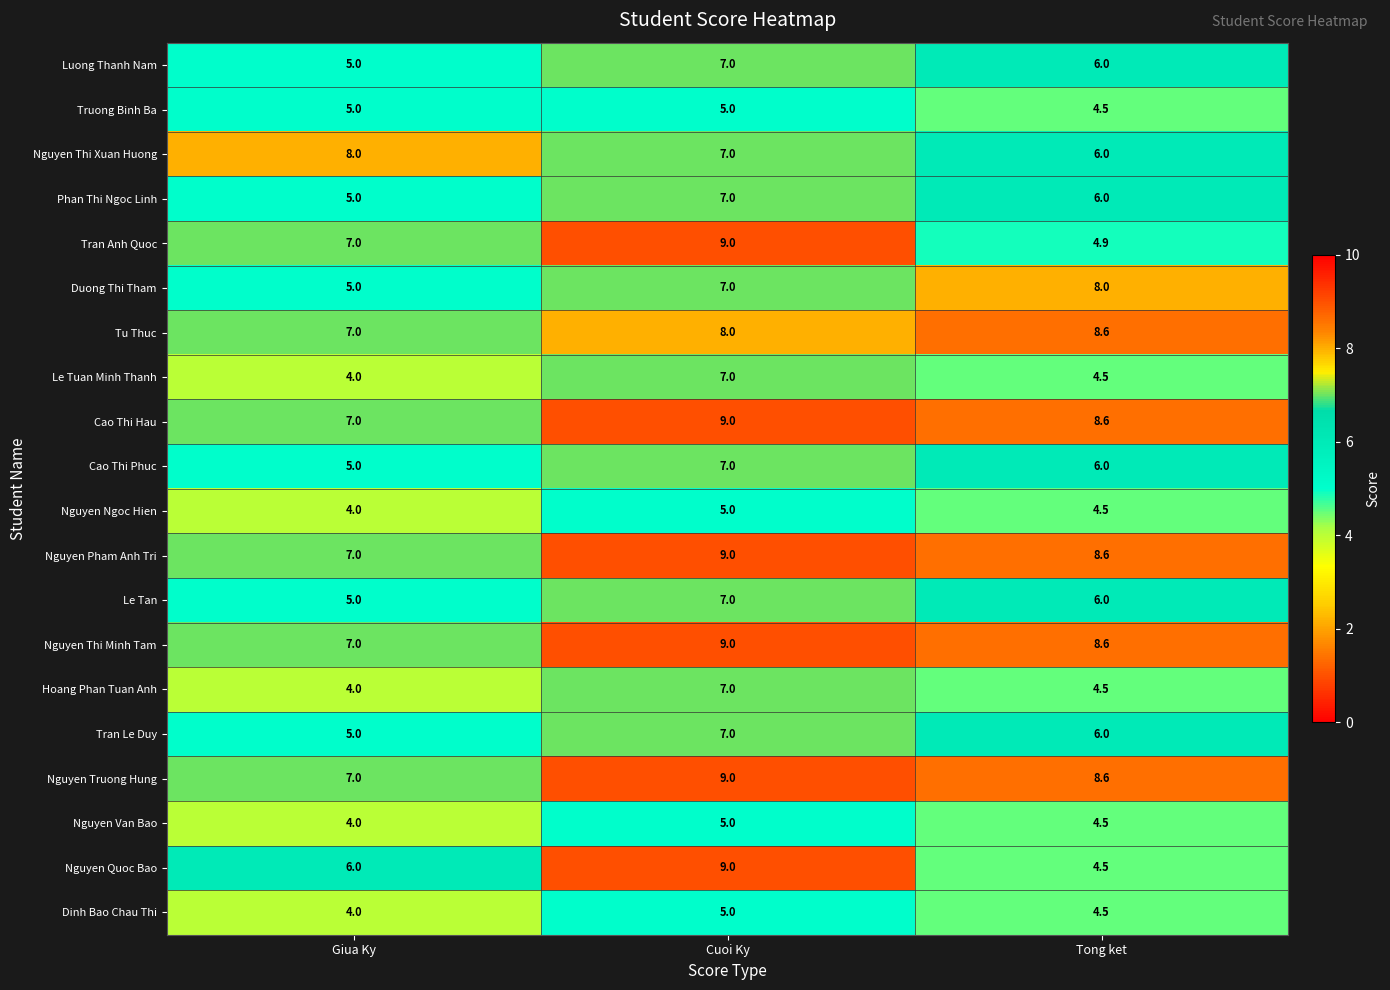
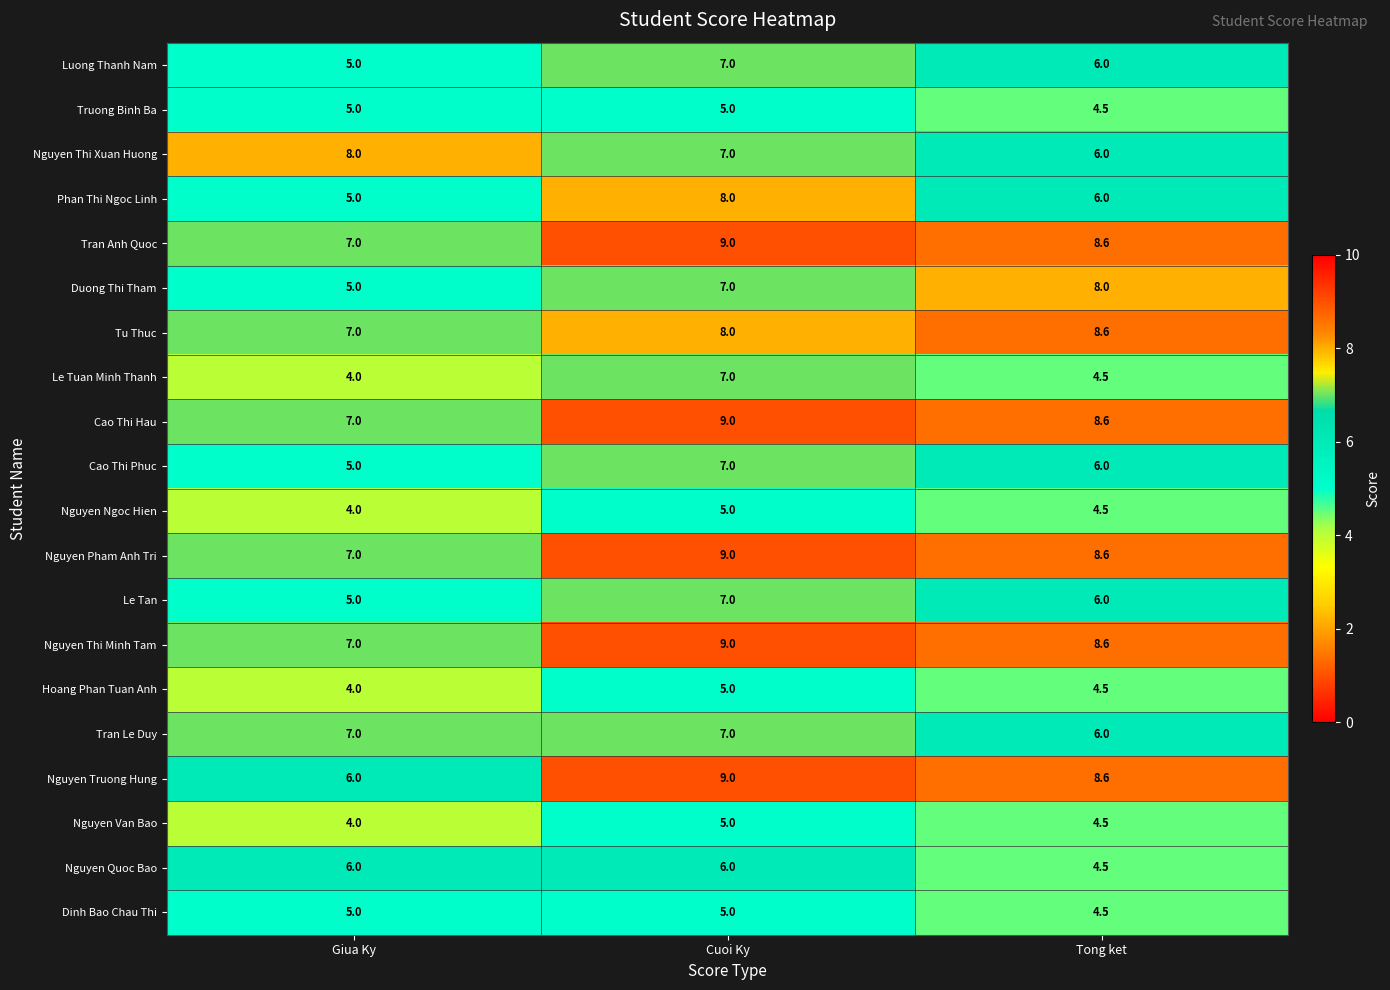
Phan Thi Ngoc Linh, Cuoi Ky: 7.0 -> 8.0
Tran Anh Quoc, Tong ket: 4.9 -> 8.6
Hoang Phan Tuan Anh, Cuoi Ky: 7.0 -> 5.0
Tran Le Duy, Giua Ky: 5.0 -> 7.0
Nguyen Truong Hung, Giua Ky: 7.0 -> 6.0
Nguyen Quoc Bao, Cuoi Ky: 9.0 -> 6.0
Dinh Bao Chau Thi, Giua Ky: 4.0 -> 5.0
